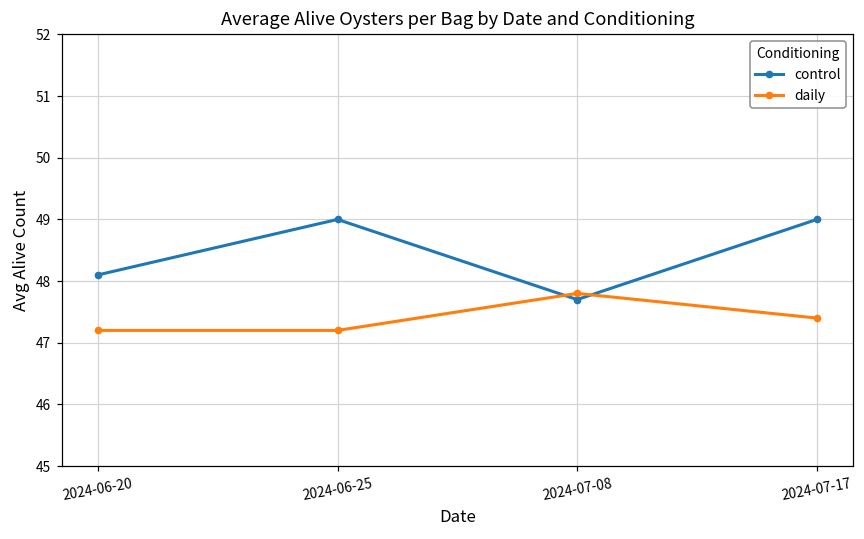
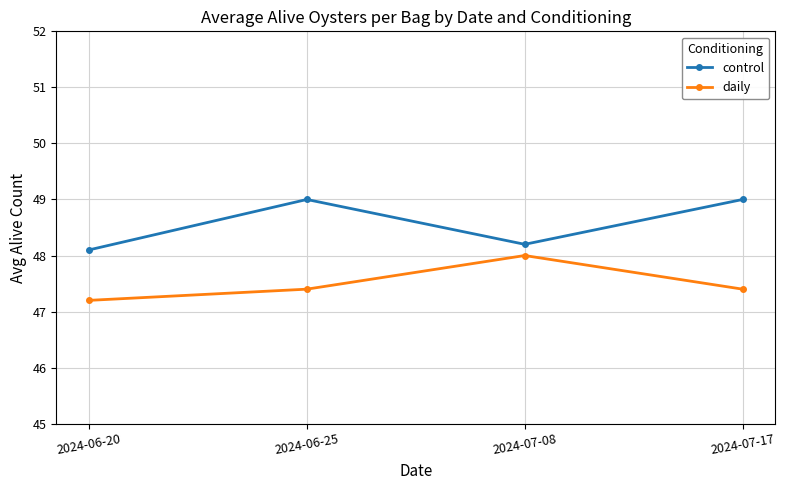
daily, 2024-06-25: 47.2 -> 47.4
control, 2024-07-08: 47.7 -> 48.2
daily, 2024-07-08: 47.8 -> 48.0
